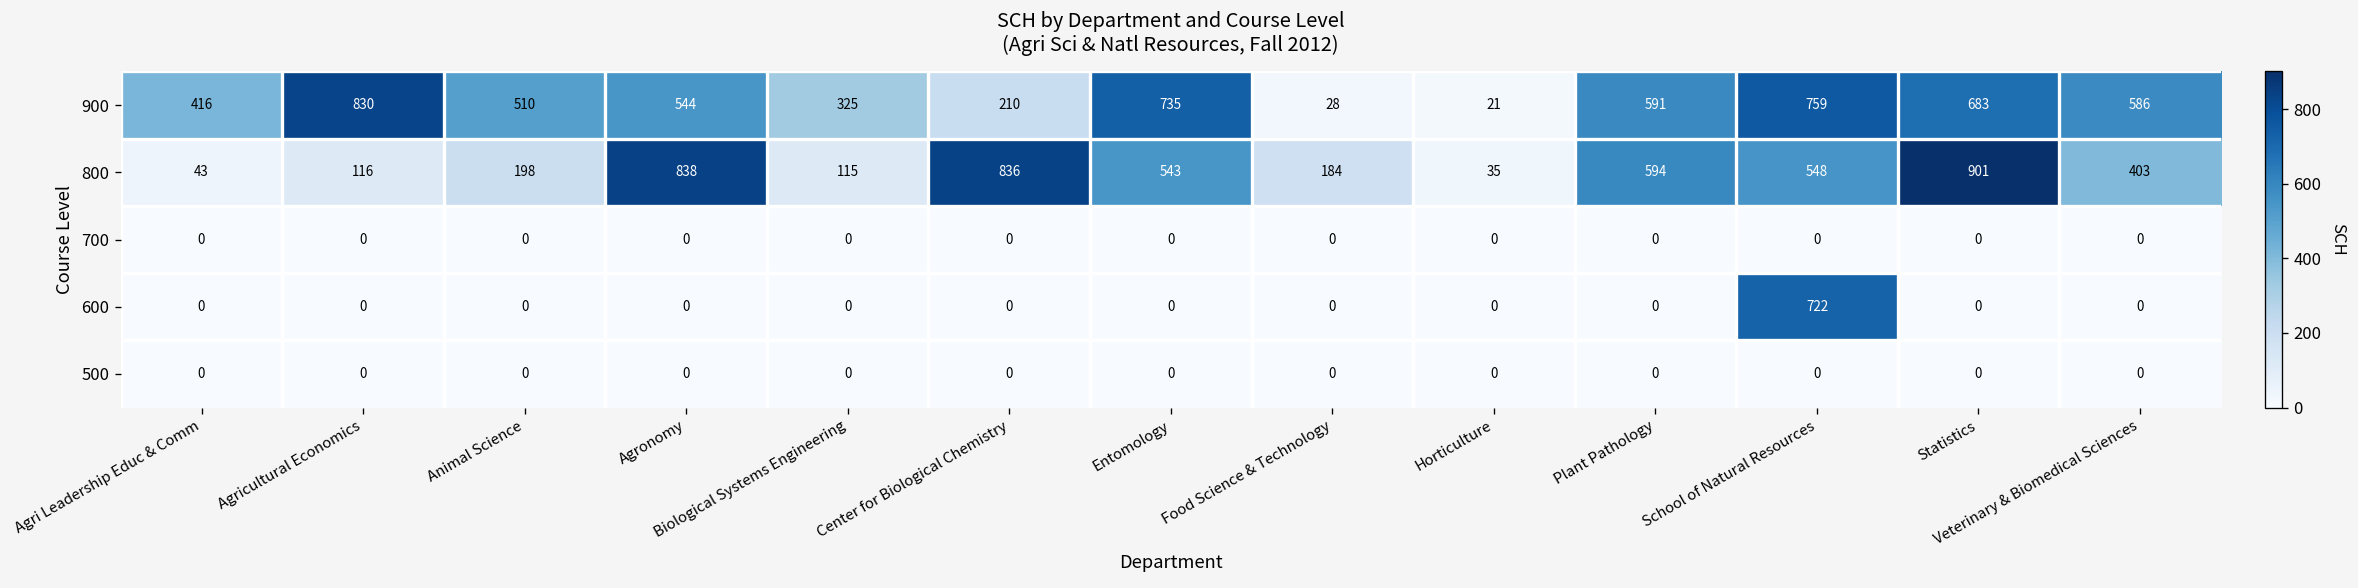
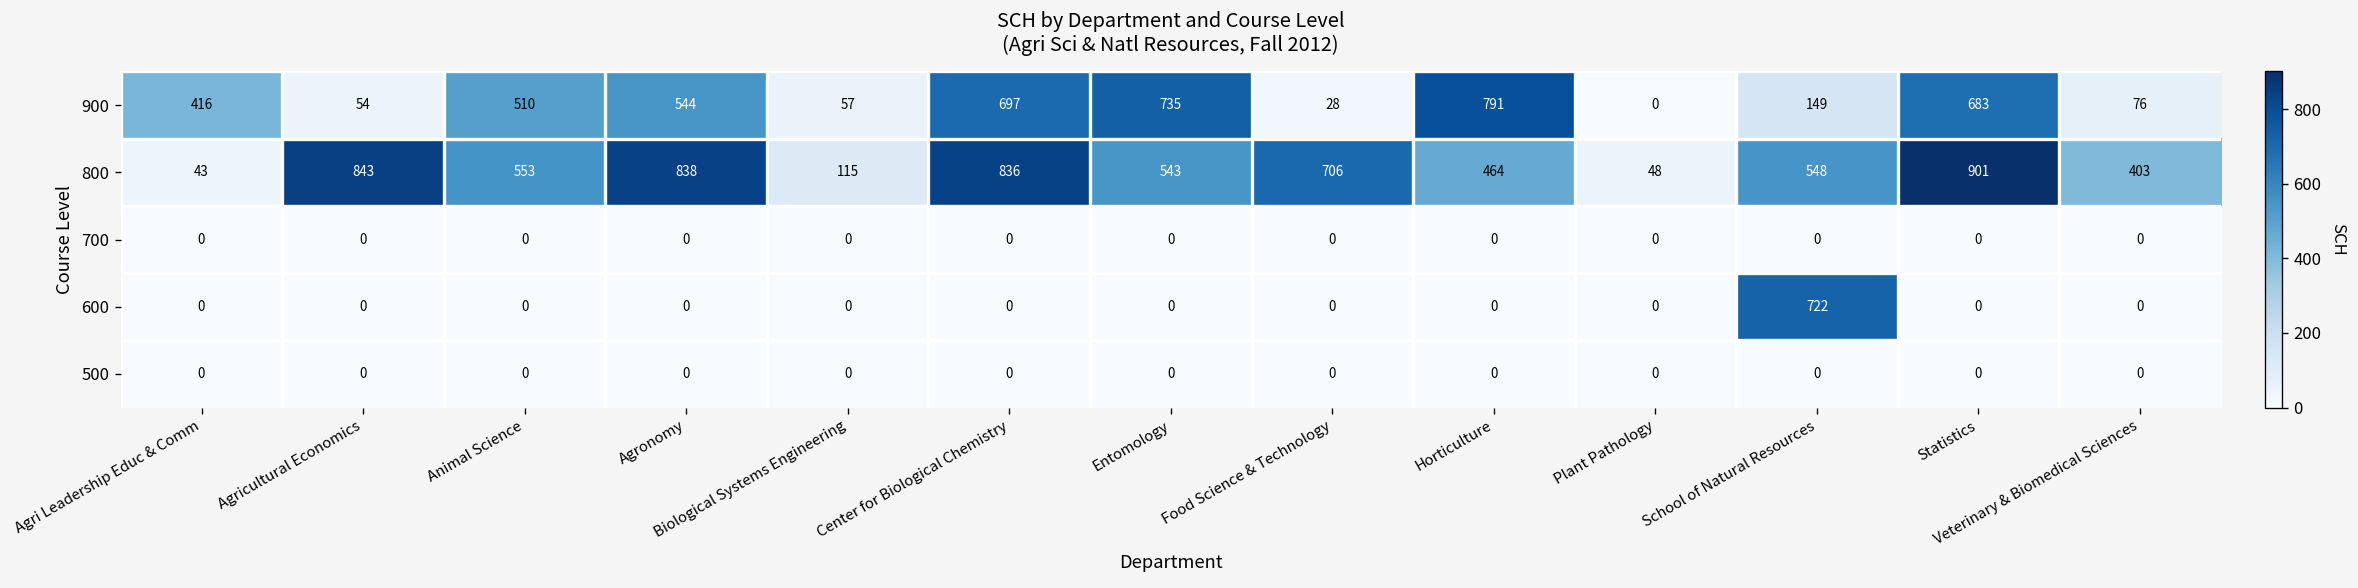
900, Agricultural Economics: 830 -> 54
900, Biological Systems Engineering: 325 -> 57
900, Center for Biological Chemistry: 210 -> 697
900, Horticulture: 21 -> 791
900, Plant Pathology: 591 -> 0
900, School of Natural Resources: 759 -> 149
900, Veterinary & Biomedical Sciences: 586 -> 76
800, Agricultural Economics: 116 -> 843
800, Animal Science: 198 -> 553
800, Food Science & Technology: 184 -> 706
800, Horticulture: 35 -> 464
800, Plant Pathology: 594 -> 48
